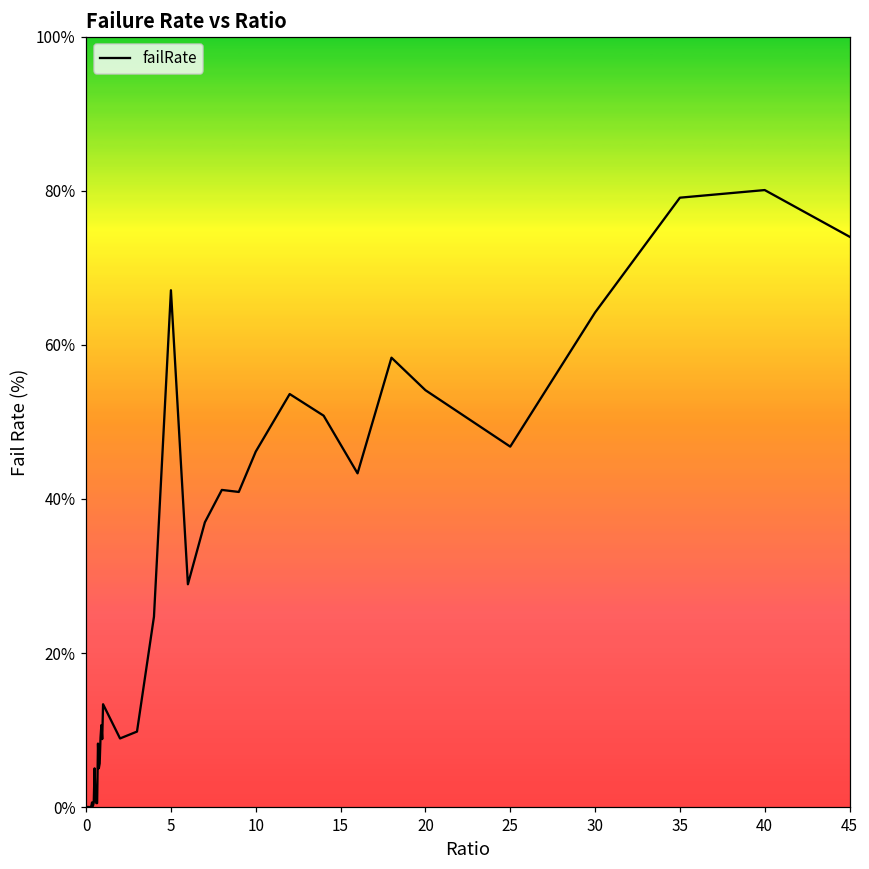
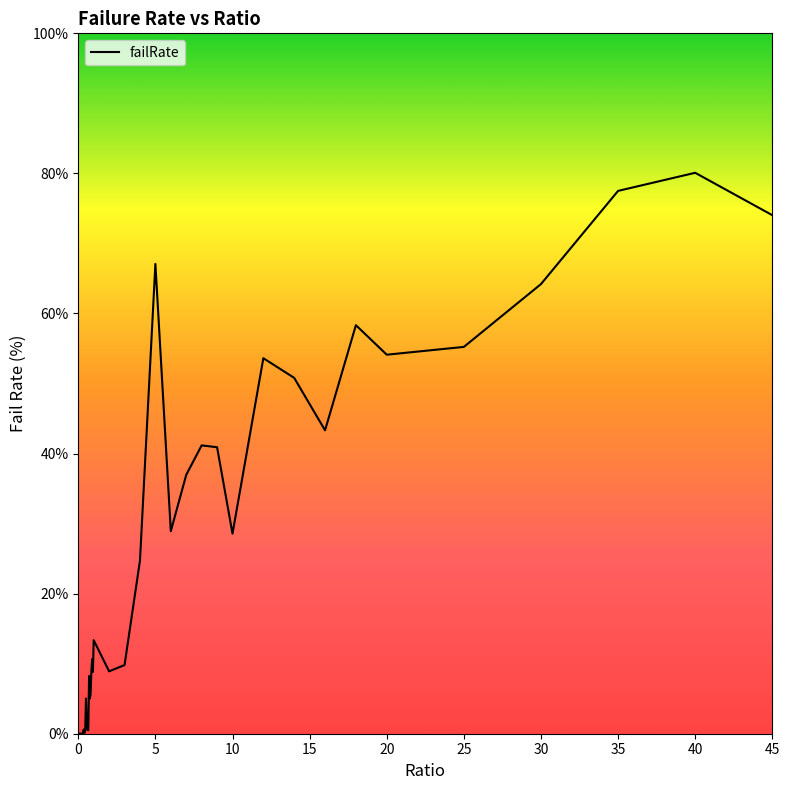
10: 46% -> 29%
25: 47% -> 55%
35: 79% -> 78%
